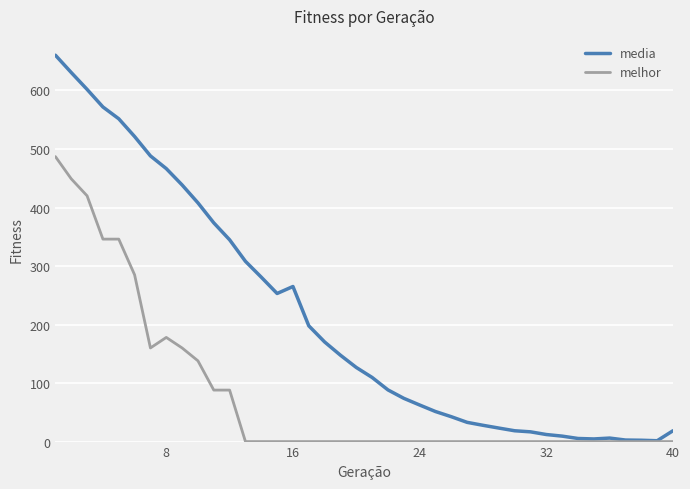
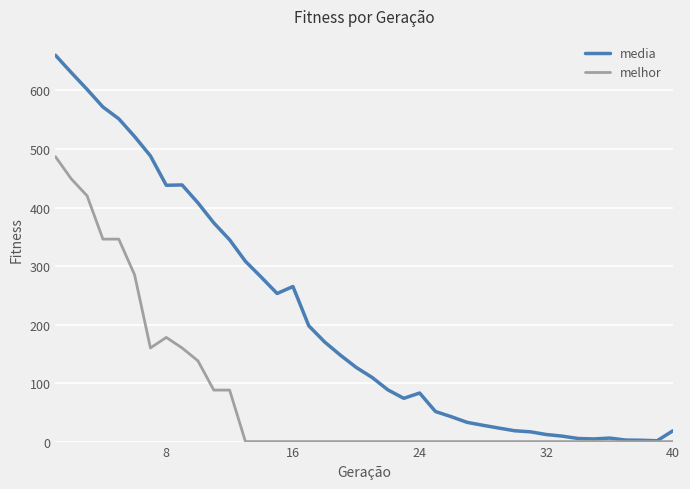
media, 8: 470 -> 440
media, 24: 60 -> 80
